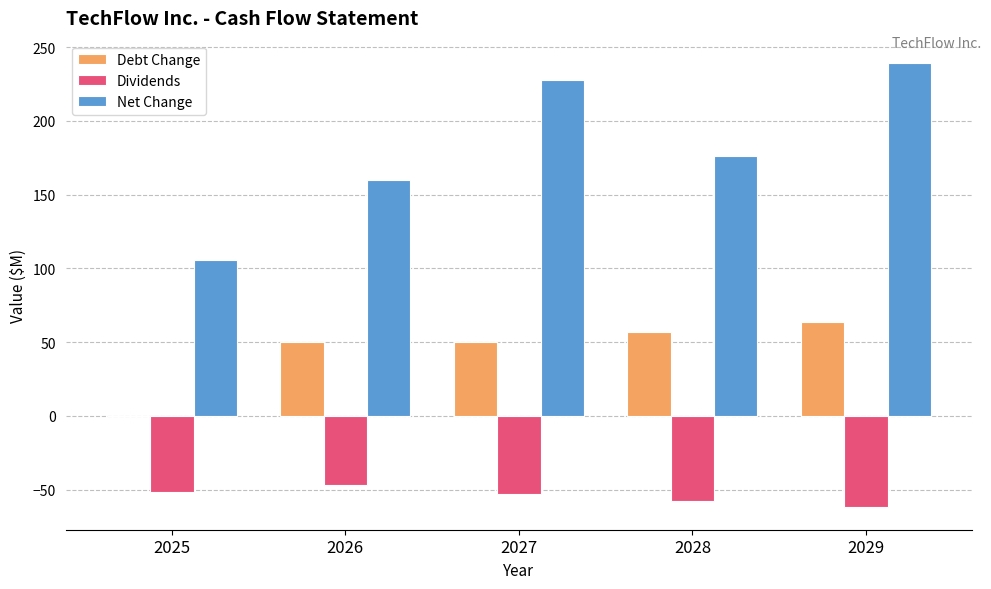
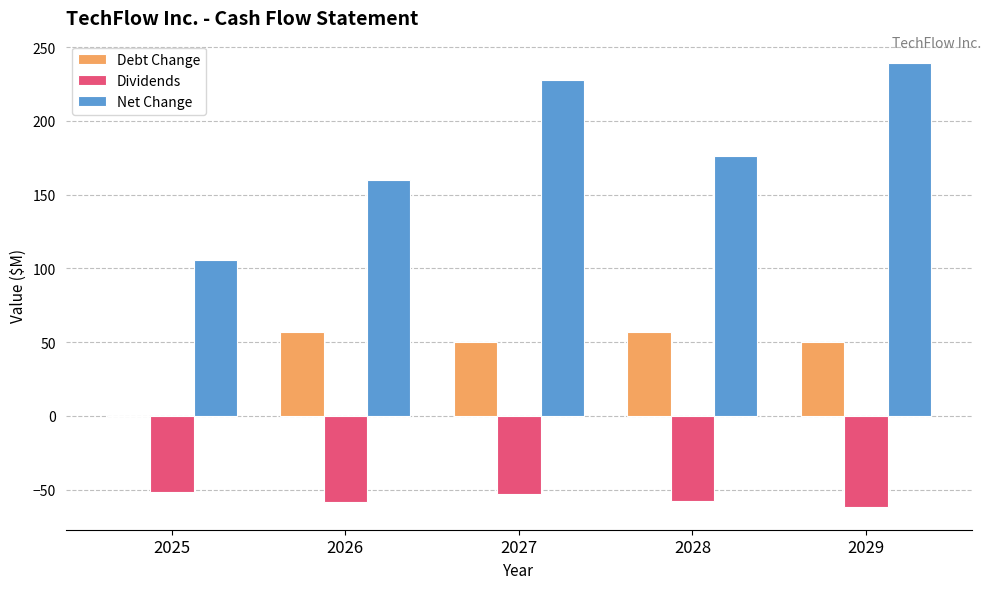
Debt Change, 2026: 50 -> 57
Dividends, 2026: -47 -> -58
Debt Change, 2029: 64 -> 50
